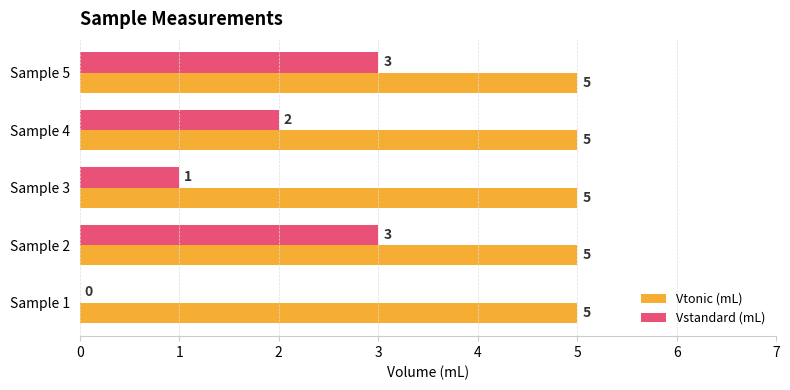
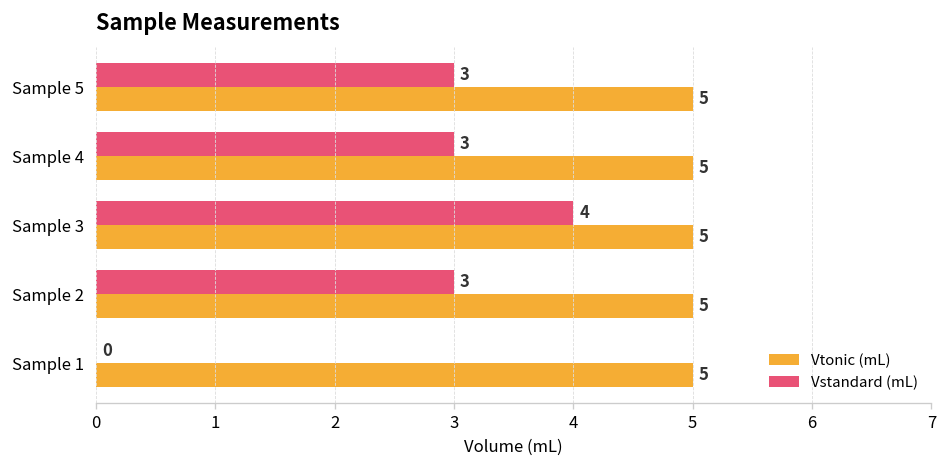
Vstandard (mL), Sample 4: 2 -> 3
Vstandard (mL), Sample 3: 1 -> 4
